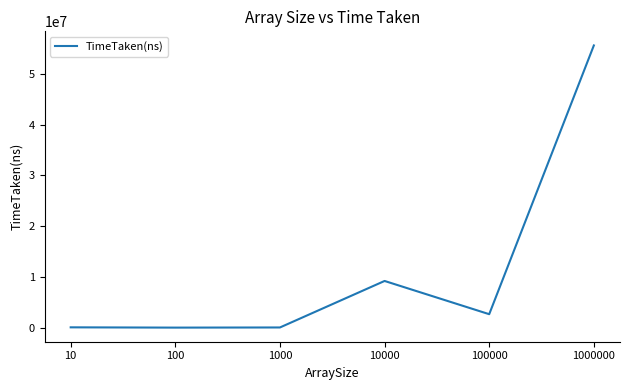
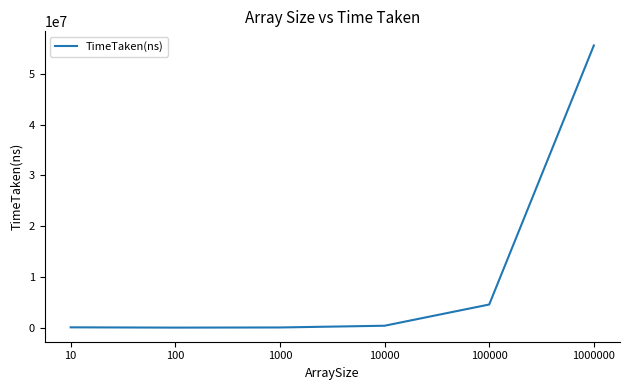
10000: 9000000 -> 0
100000: 3000000 -> 5000000
